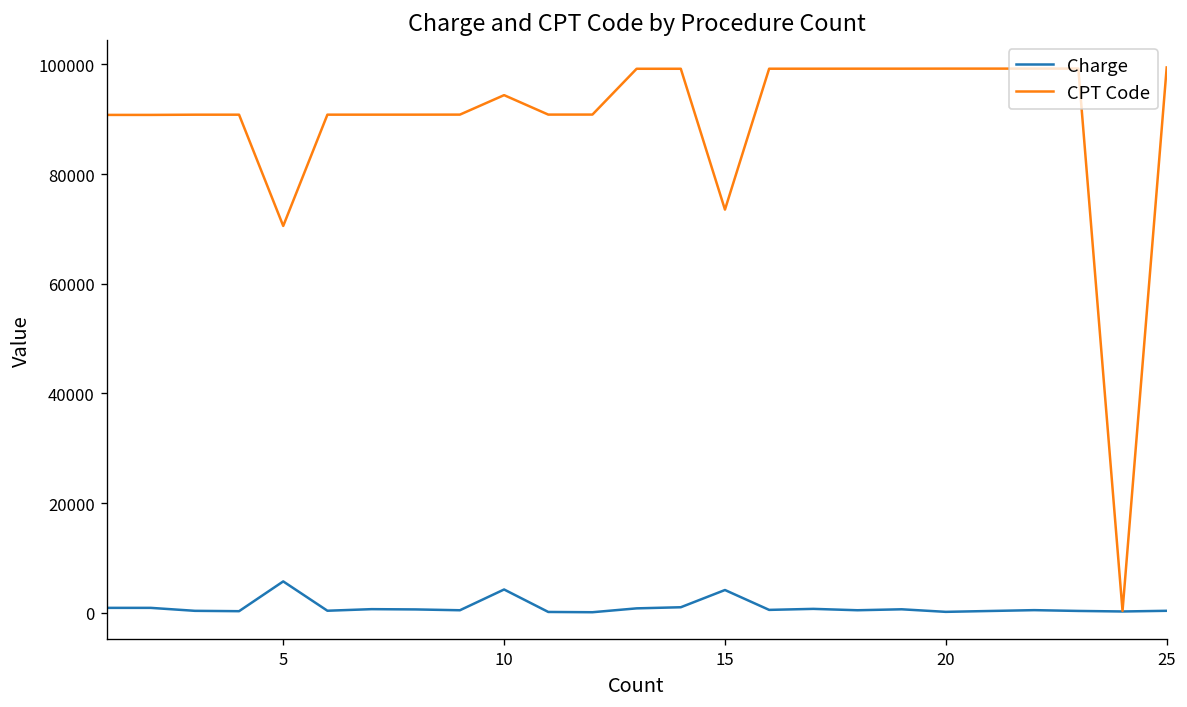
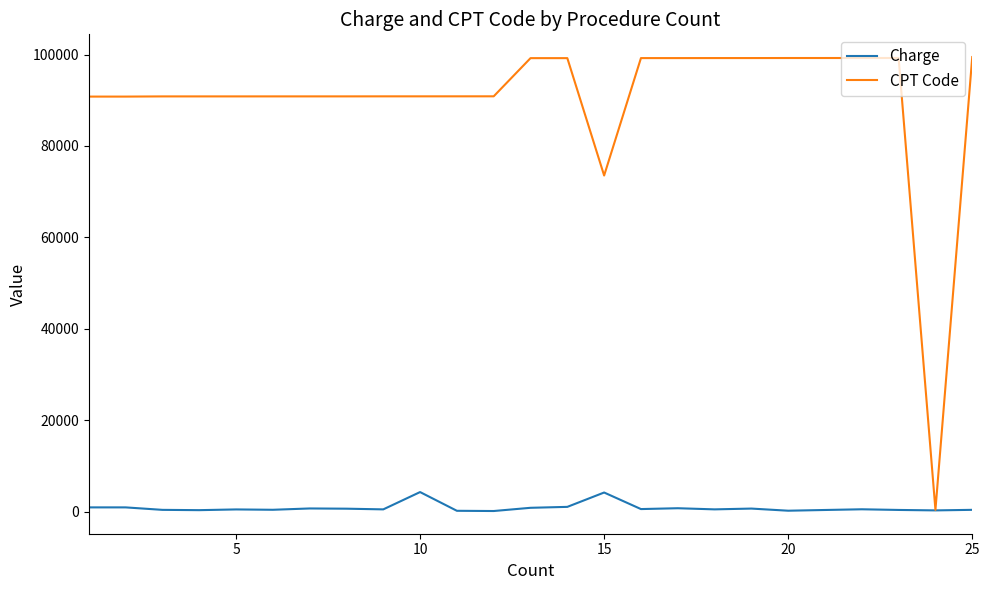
Charge, 5: 6000 -> 0
CPT Code, 5: 71000 -> 91000
CPT Code, 10: 94000 -> 91000
